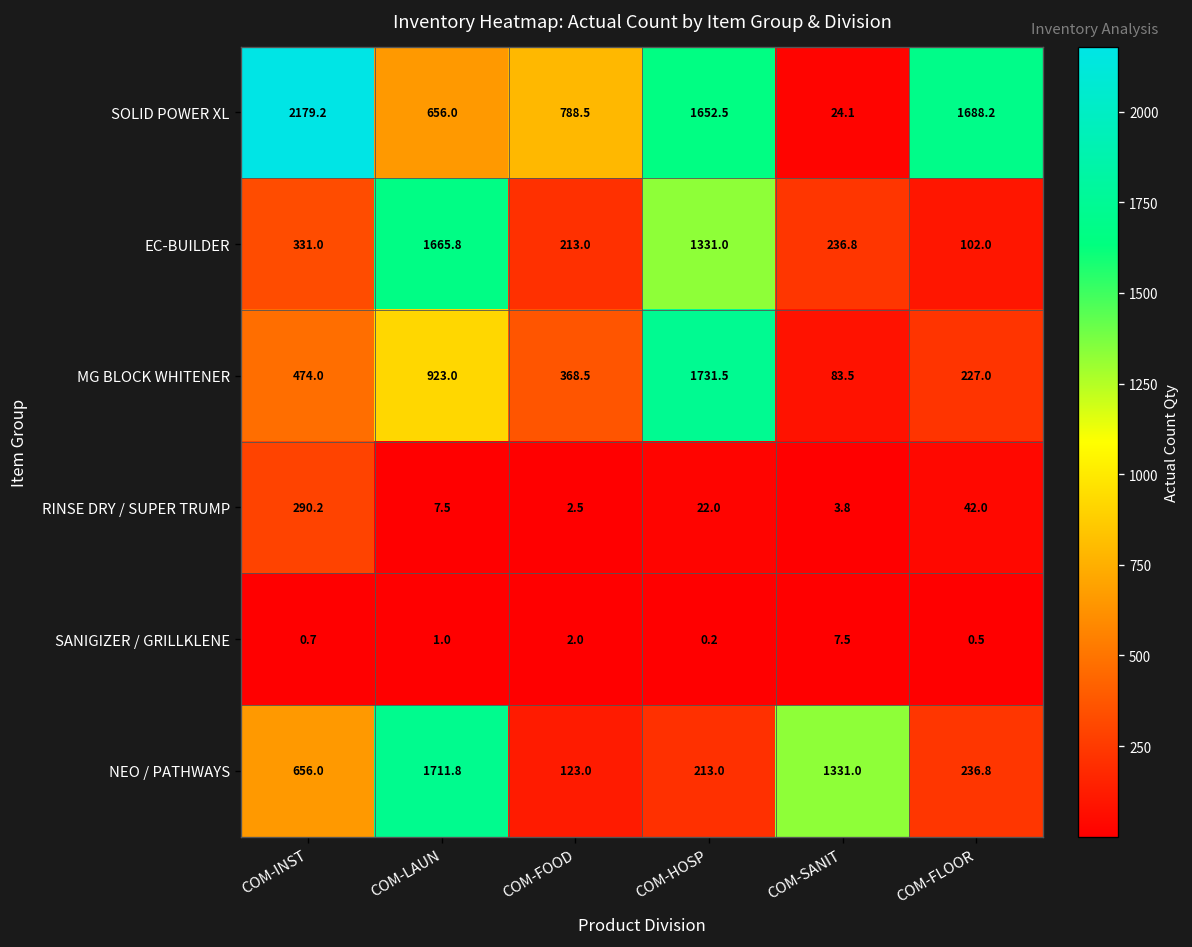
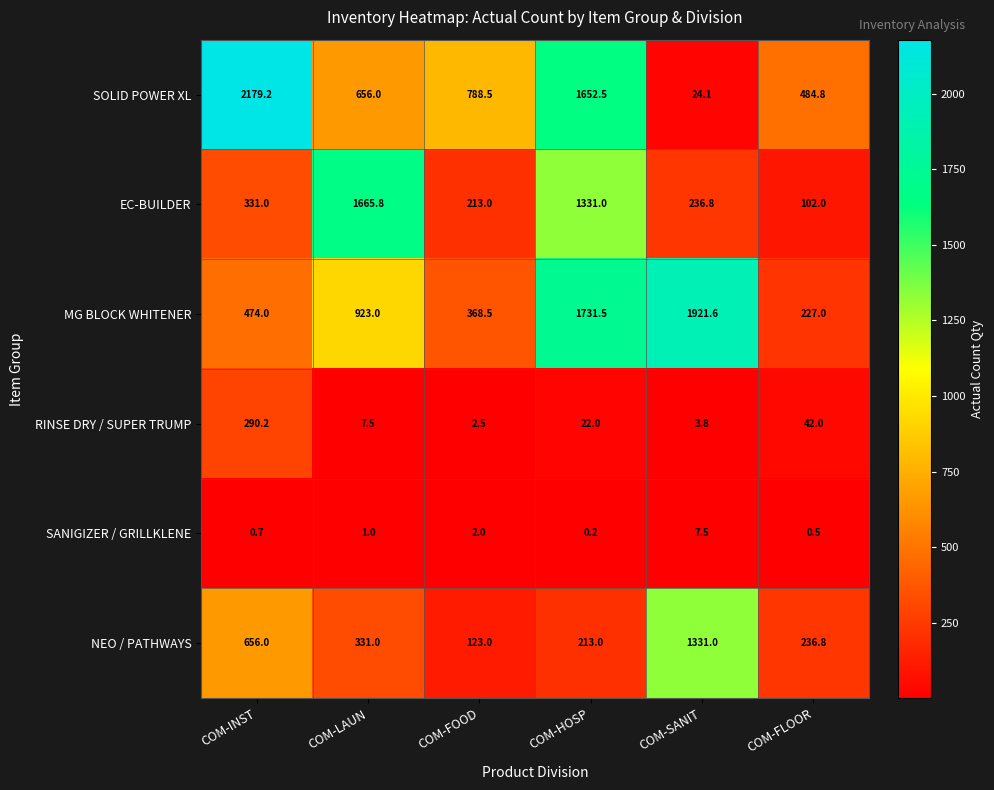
SOLID POWER XL, COM-FLOOR: 1688.2 -> 484.8
MG BLOCK WHITENER, COM-SANIT: 83.5 -> 1921.6
NEO / PATHWAYS, COM-LAUN: 1711.8 -> 331.0
